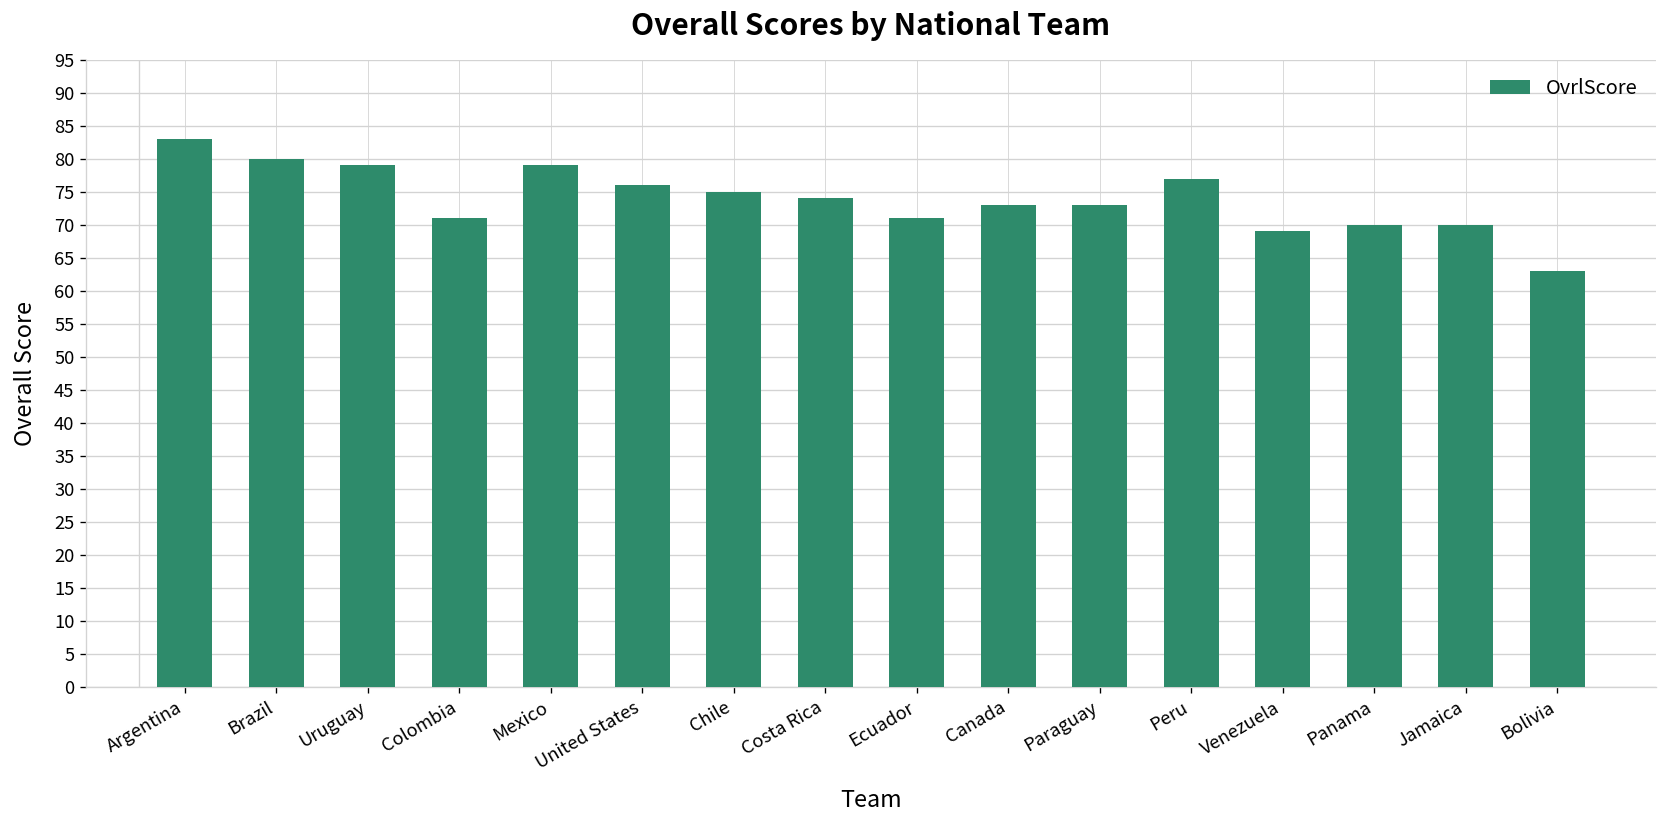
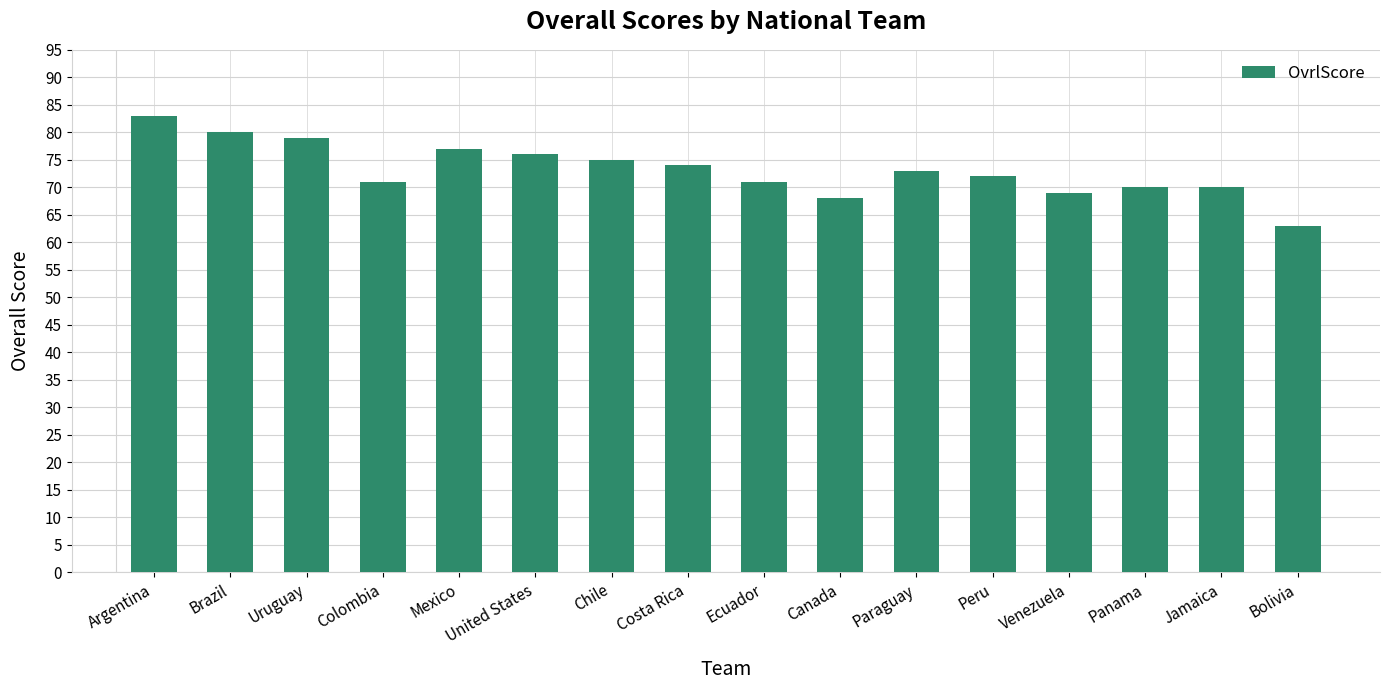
Mexico: 79 -> 77
Canada: 73 -> 68
Peru: 77 -> 72
